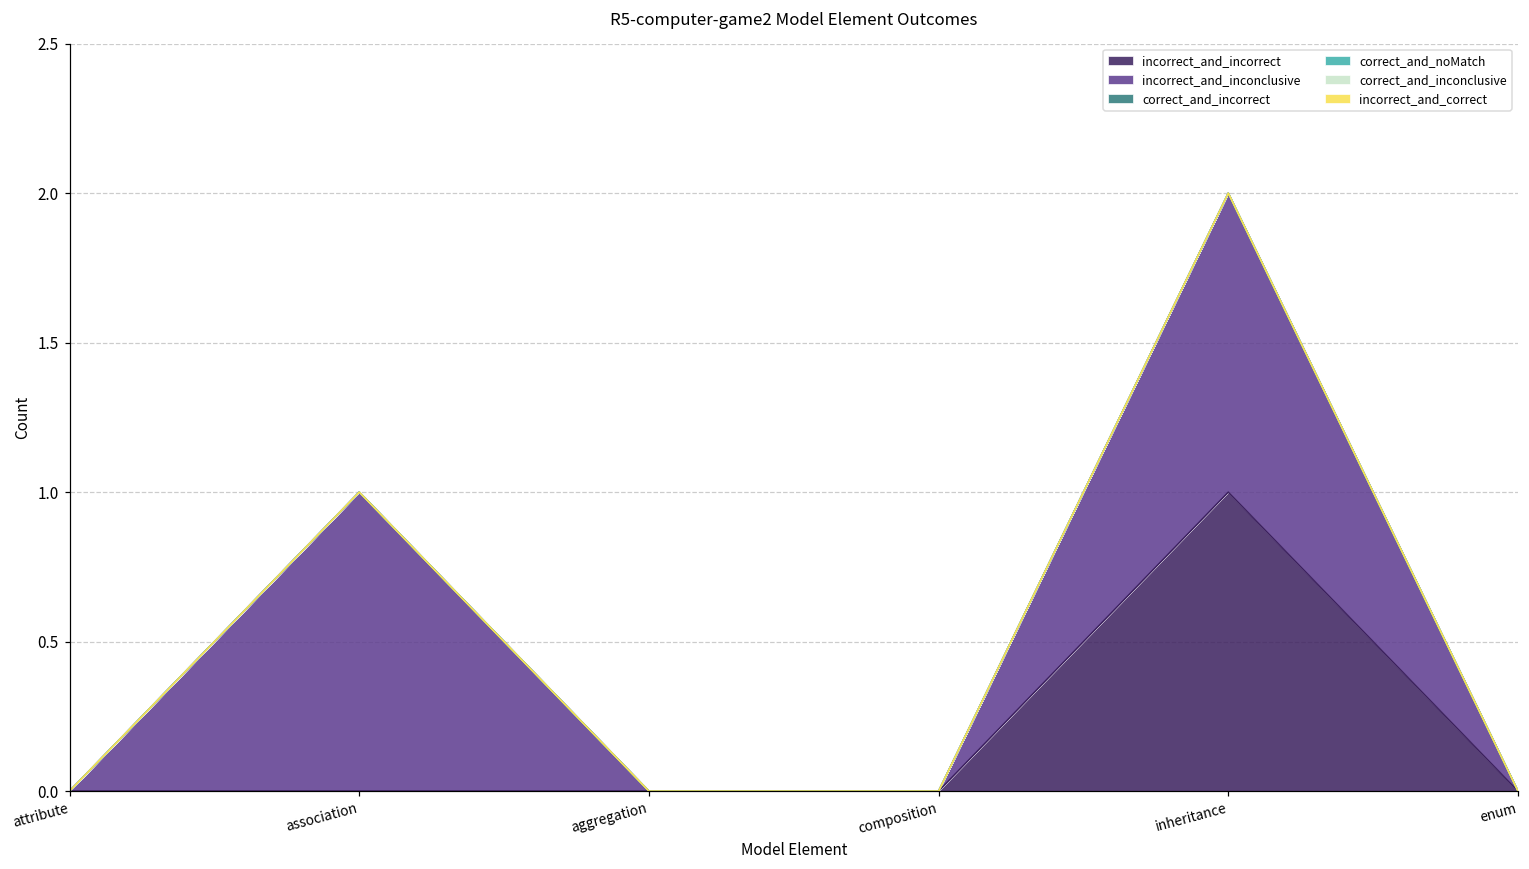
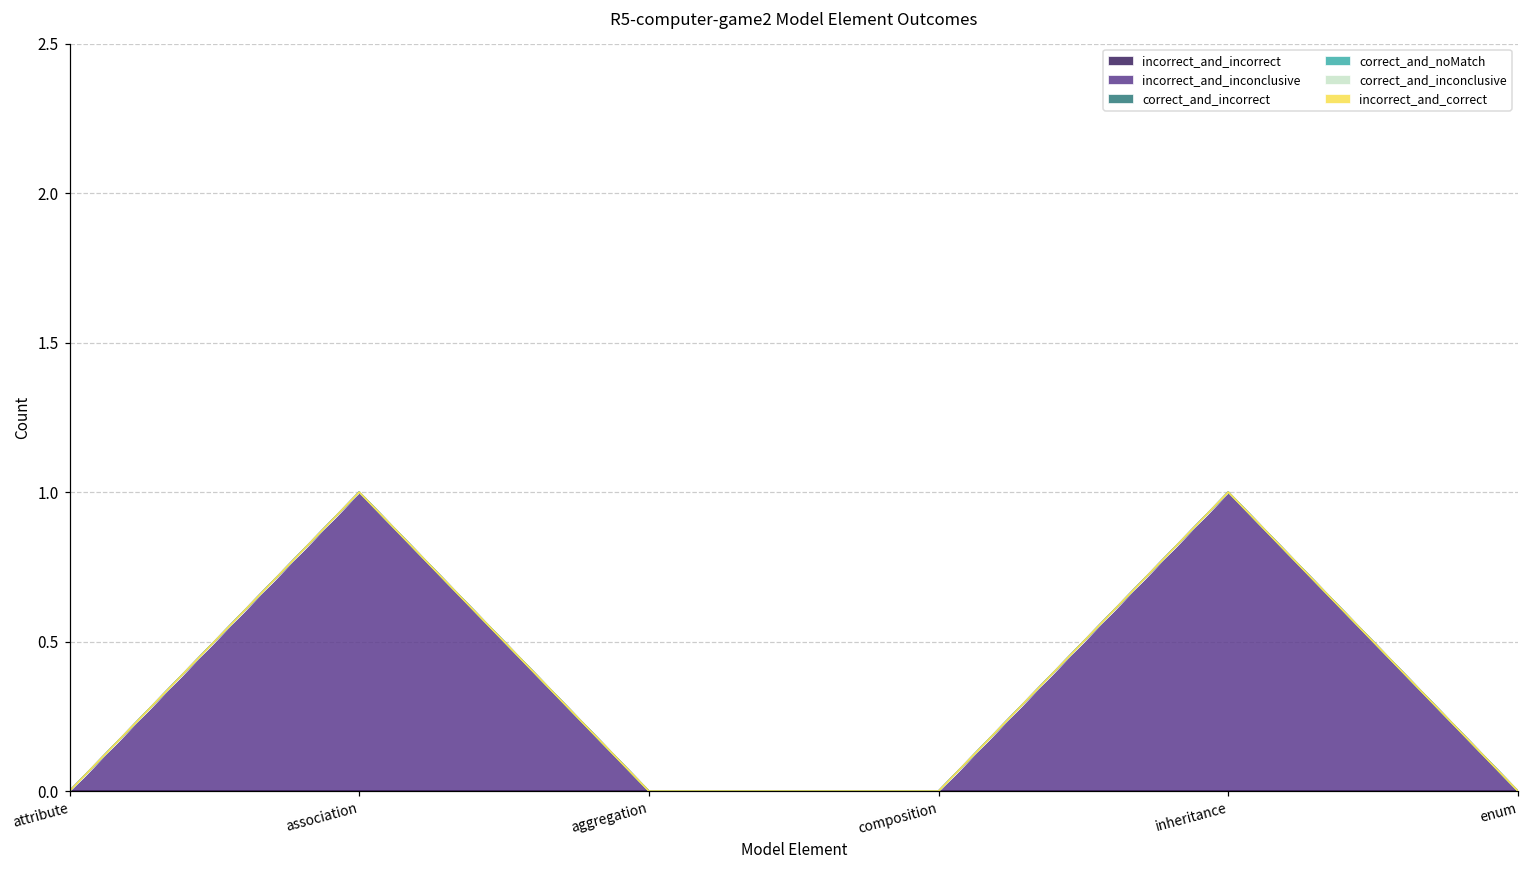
incorrect_and_incorrect, inheritance: 1 -> 0
